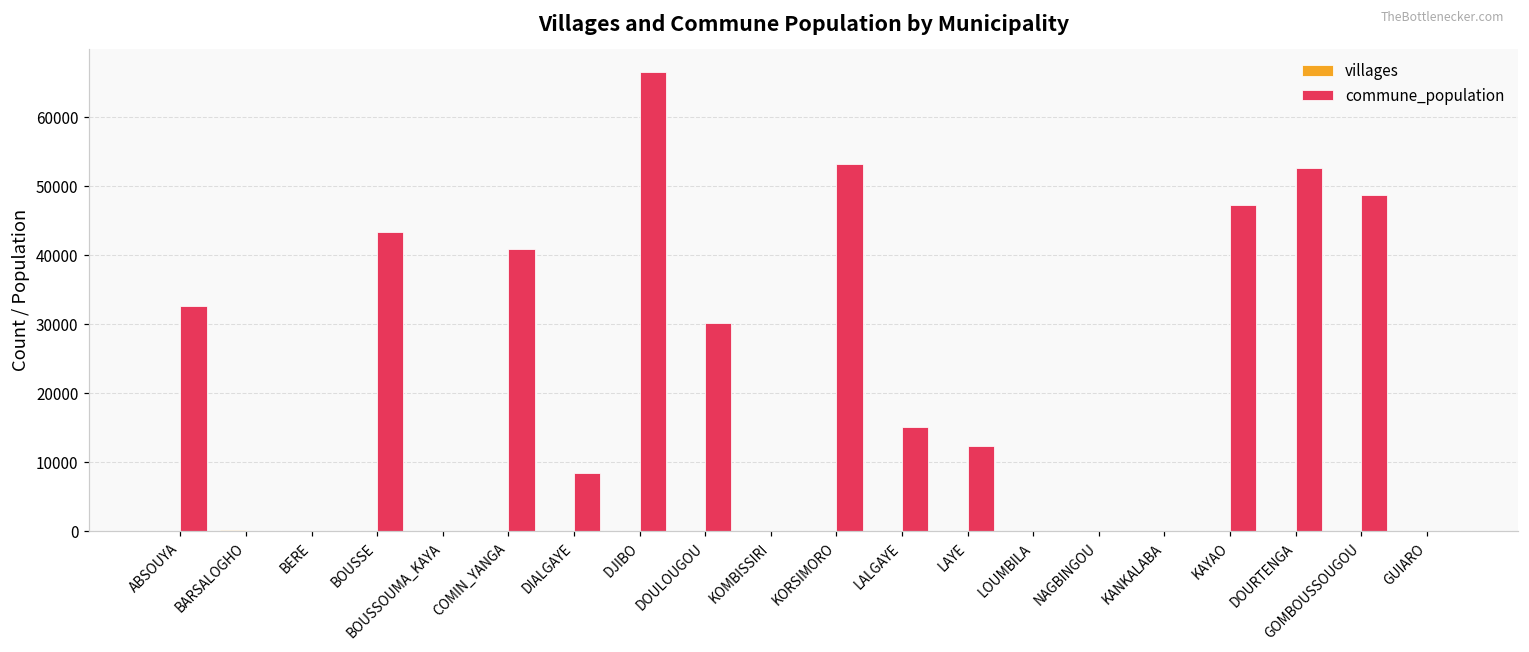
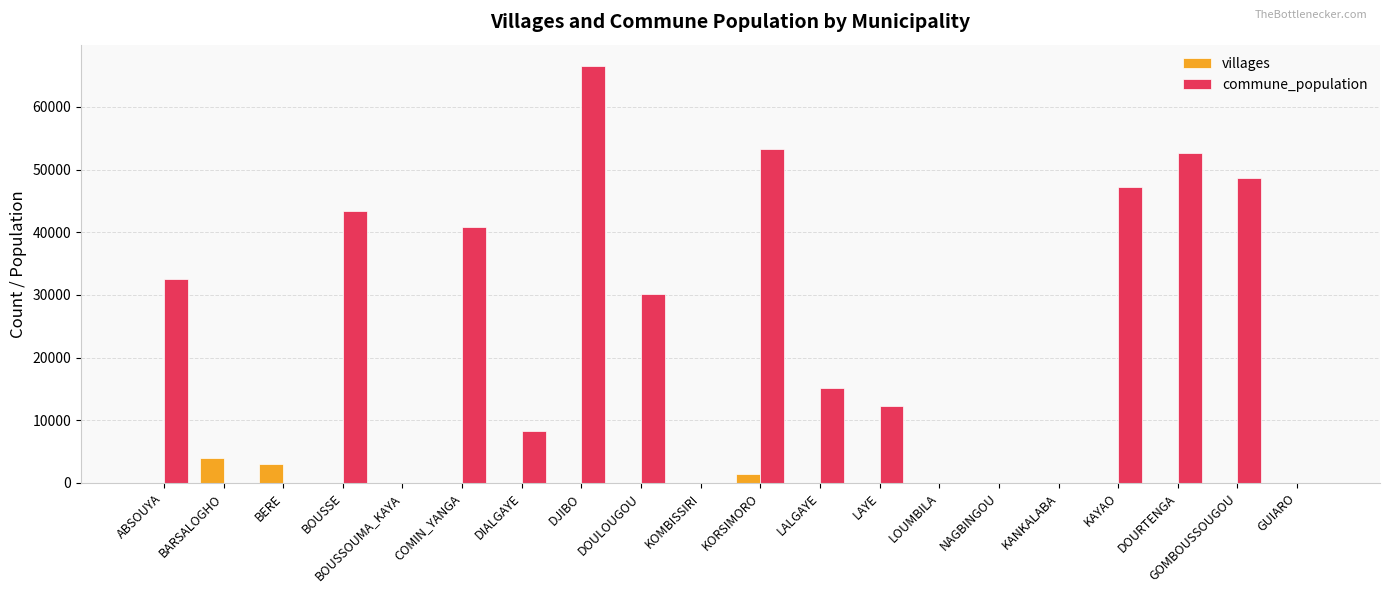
villages, BARSALOGHO: 0 -> 4000
villages, BERE: 0 -> 3000
villages, KORSIMORO: 0 -> 1000
